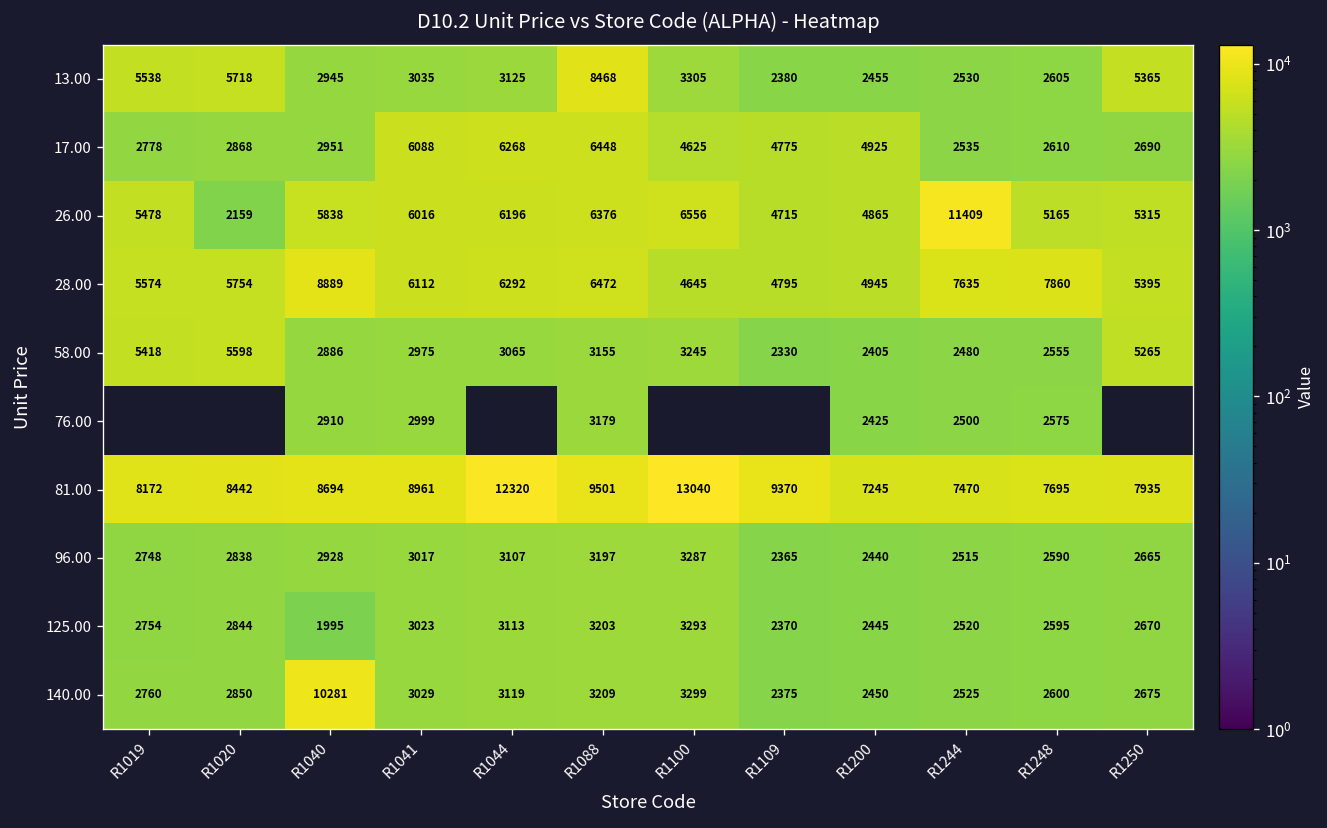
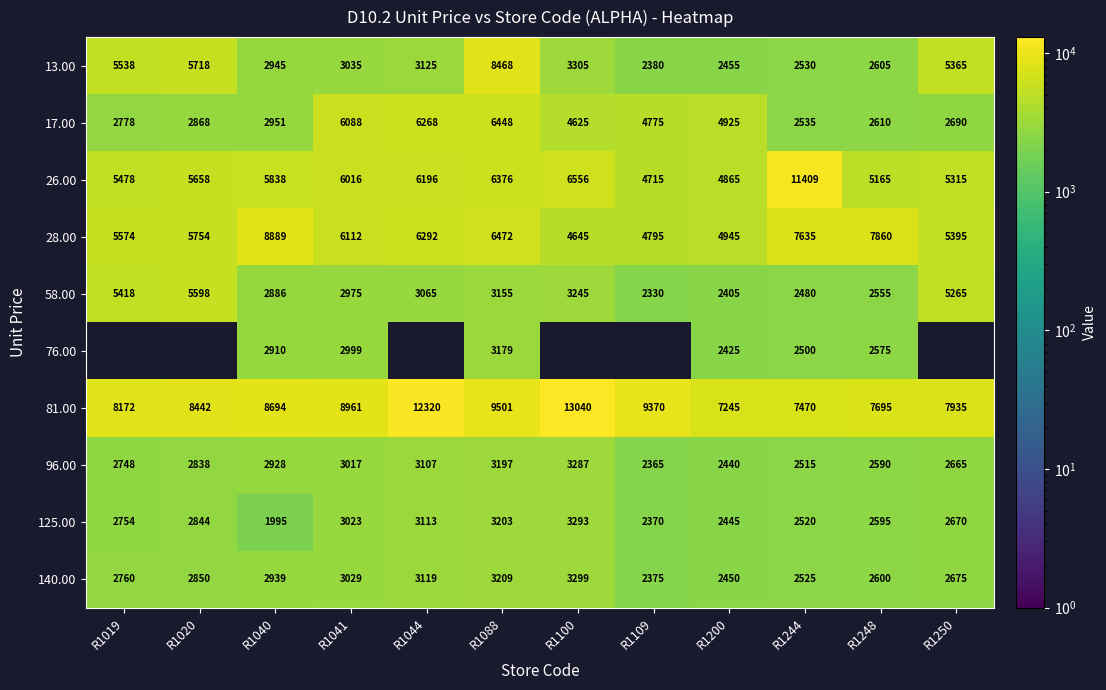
26.00, R1020: 2159 -> 5658
140.00, R1040: 10281 -> 2939
